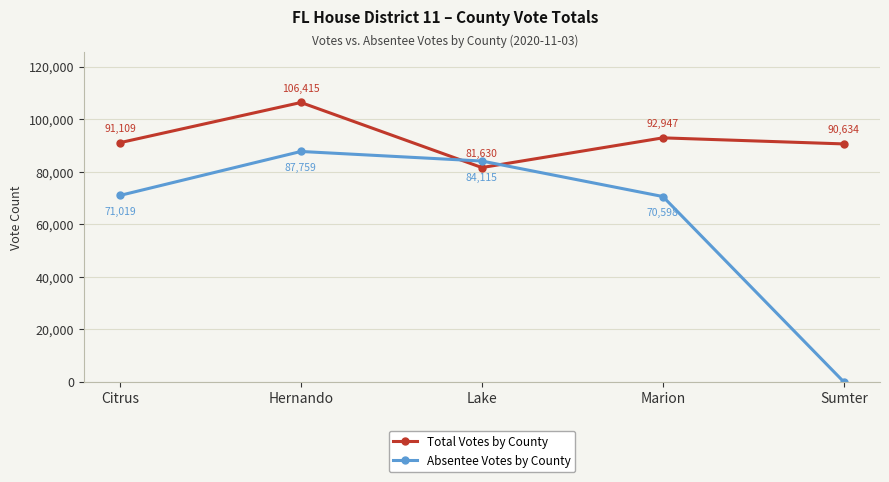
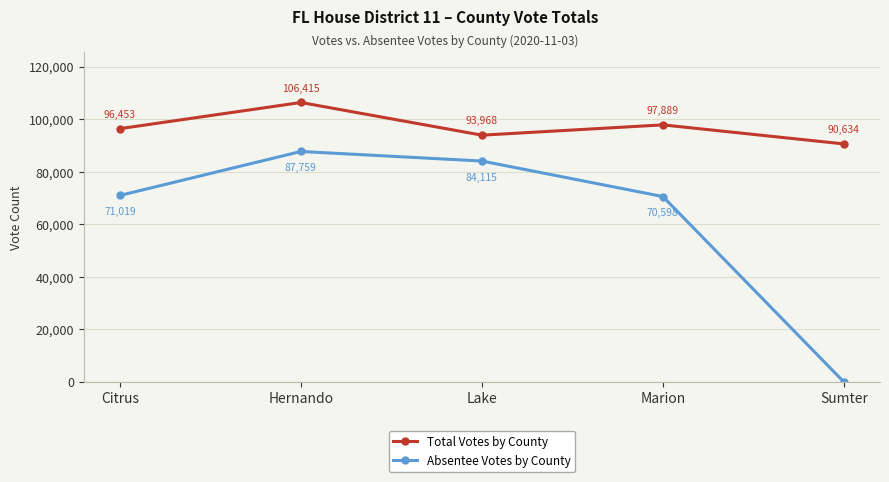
Total Votes by County, Citrus: 91,109 -> 96,453
Total Votes by County, Lake: 81,630 -> 93,968
Total Votes by County, Marion: 92,947 -> 97,889
